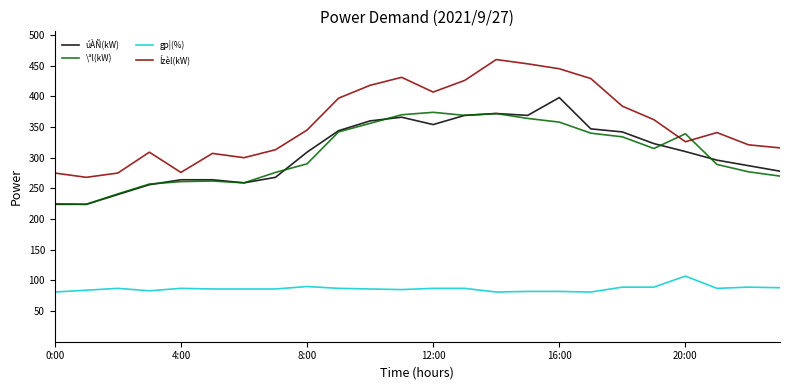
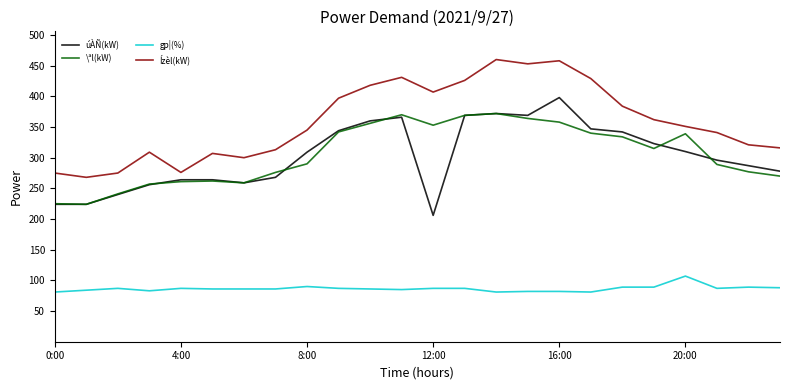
úÀÑ(kW), 12:00: 350 -> 210
\ªl(kW), 12:00: 370 -> 350
Ízèl(kW), 16:00: 450 -> 460
Ízèl(kW), 20:00: 330 -> 350
